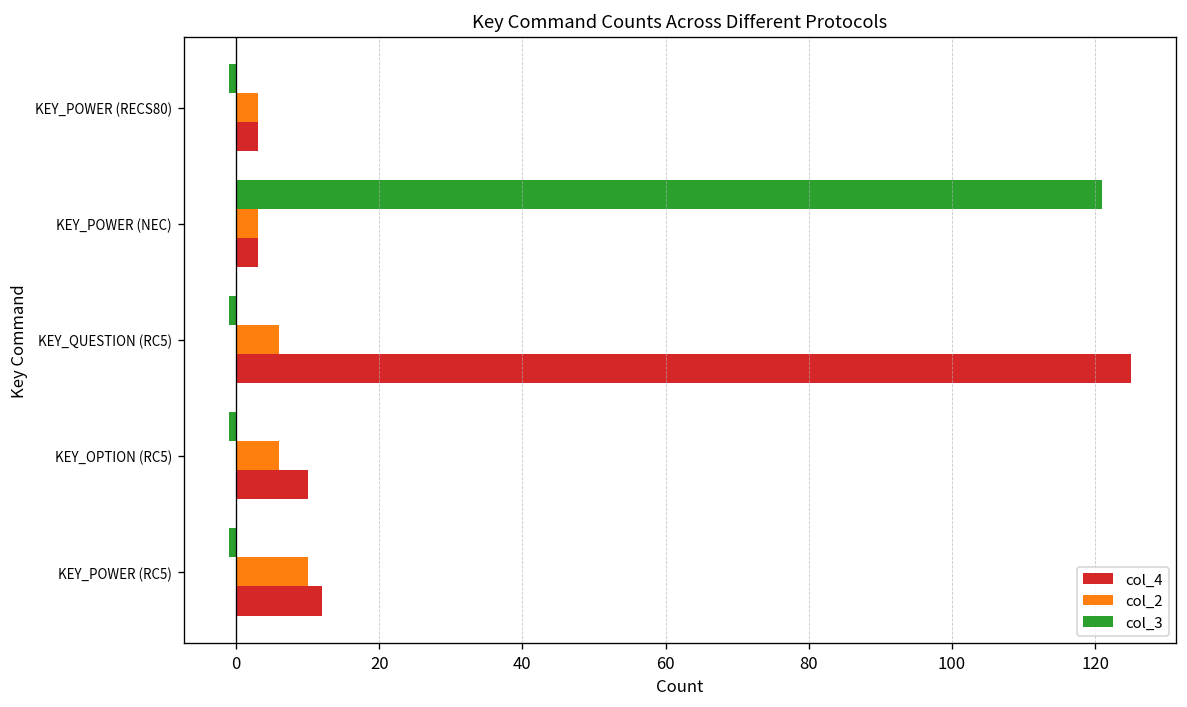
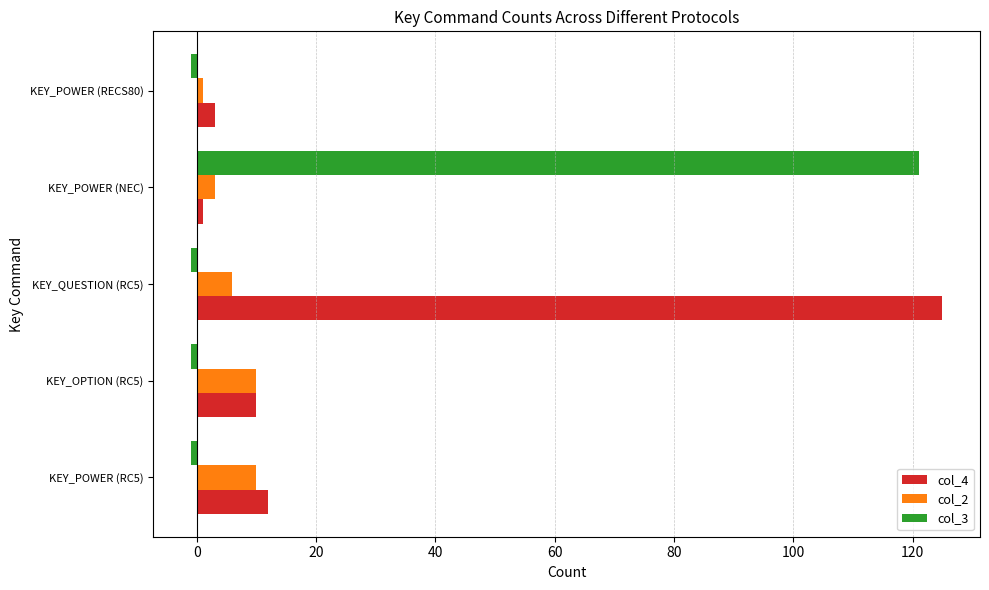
col_2, KEY_POWER (RECS80): 3 -> 1
col_4, KEY_POWER (NEC): 3 -> 1
col_2, KEY_OPTION (RC5): 6 -> 10
